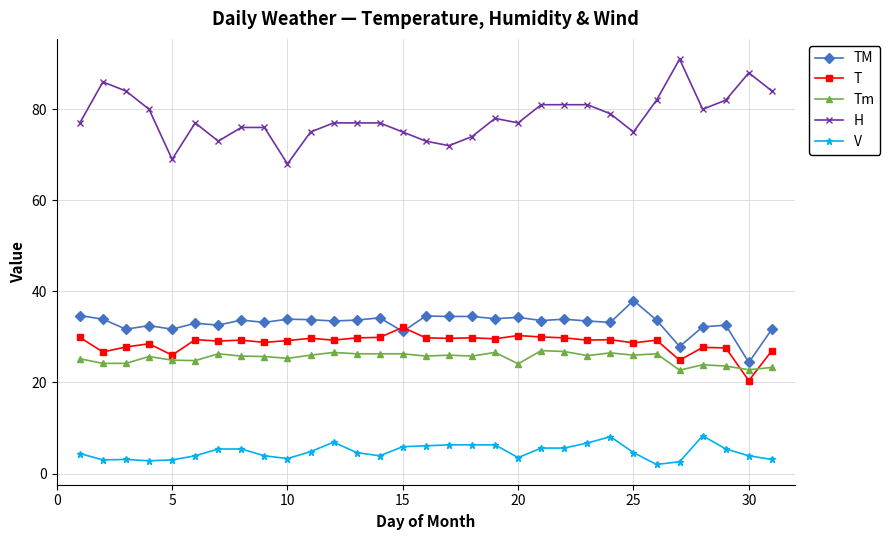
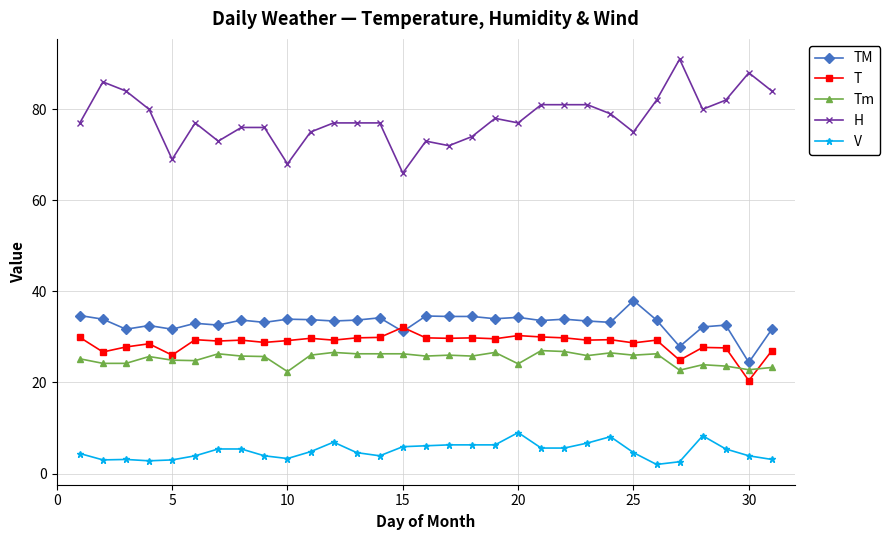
Tm, 10: 25 -> 22
H, 15: 75 -> 66
V, 20: 4 -> 9
